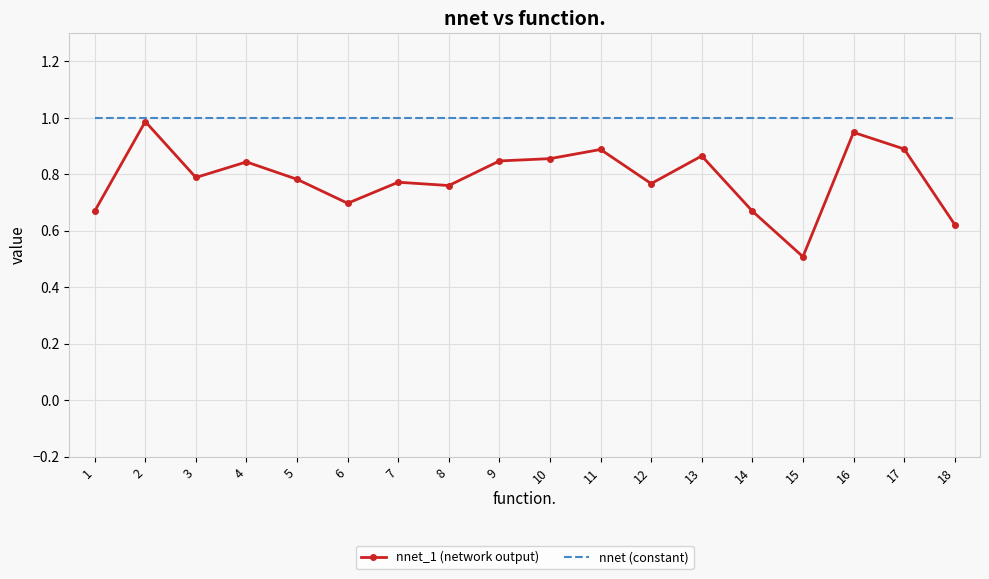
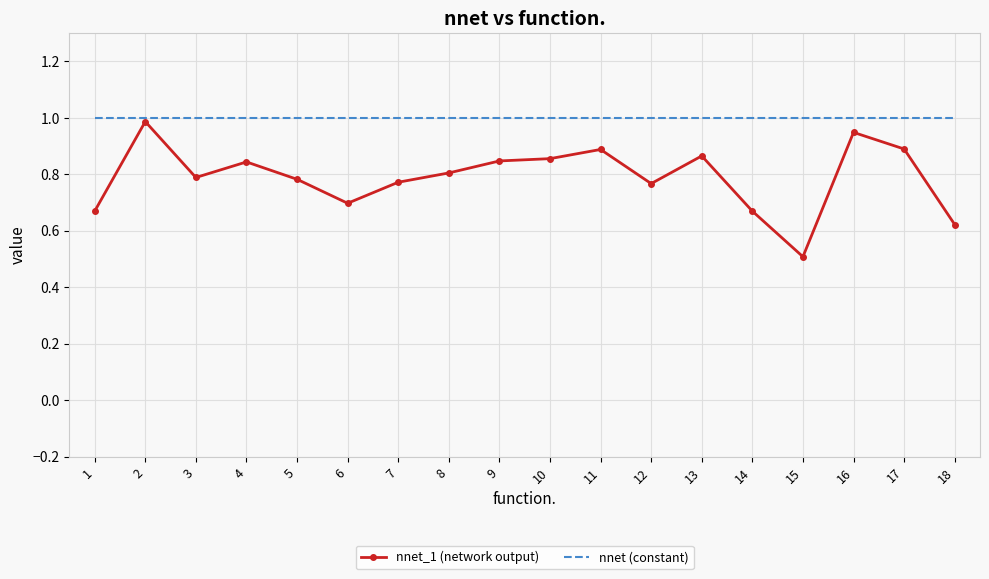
nnet_1 (network output), 8: 0.76 -> 0.80
